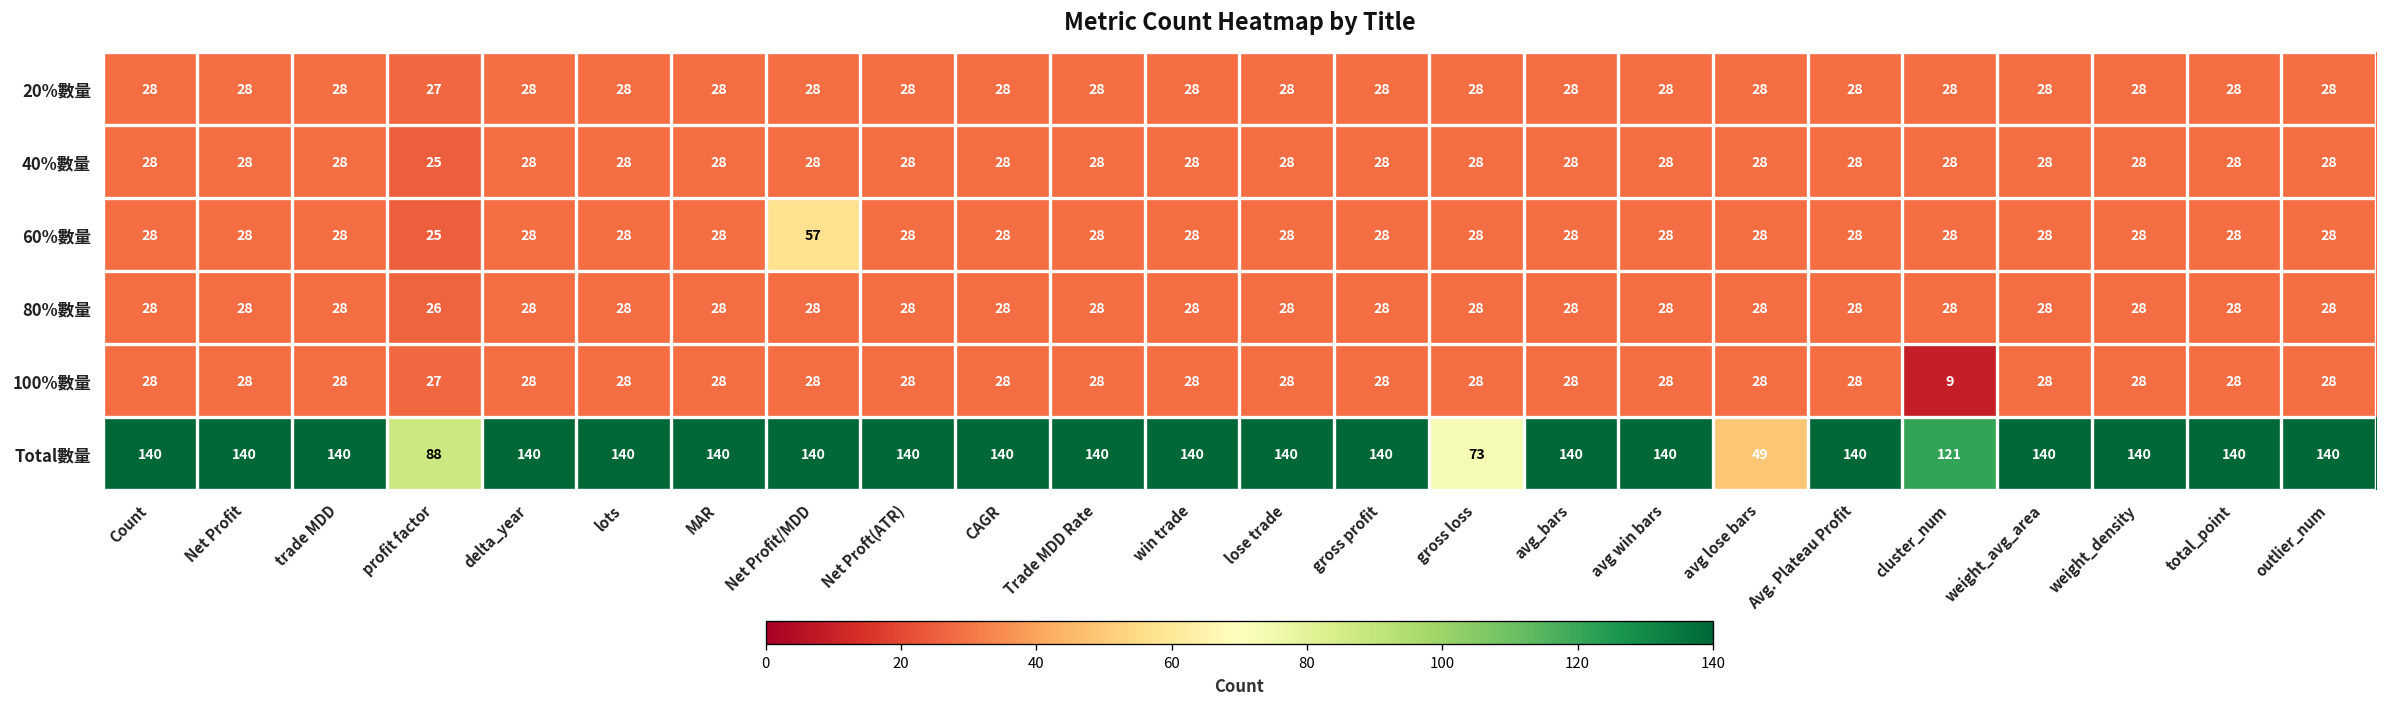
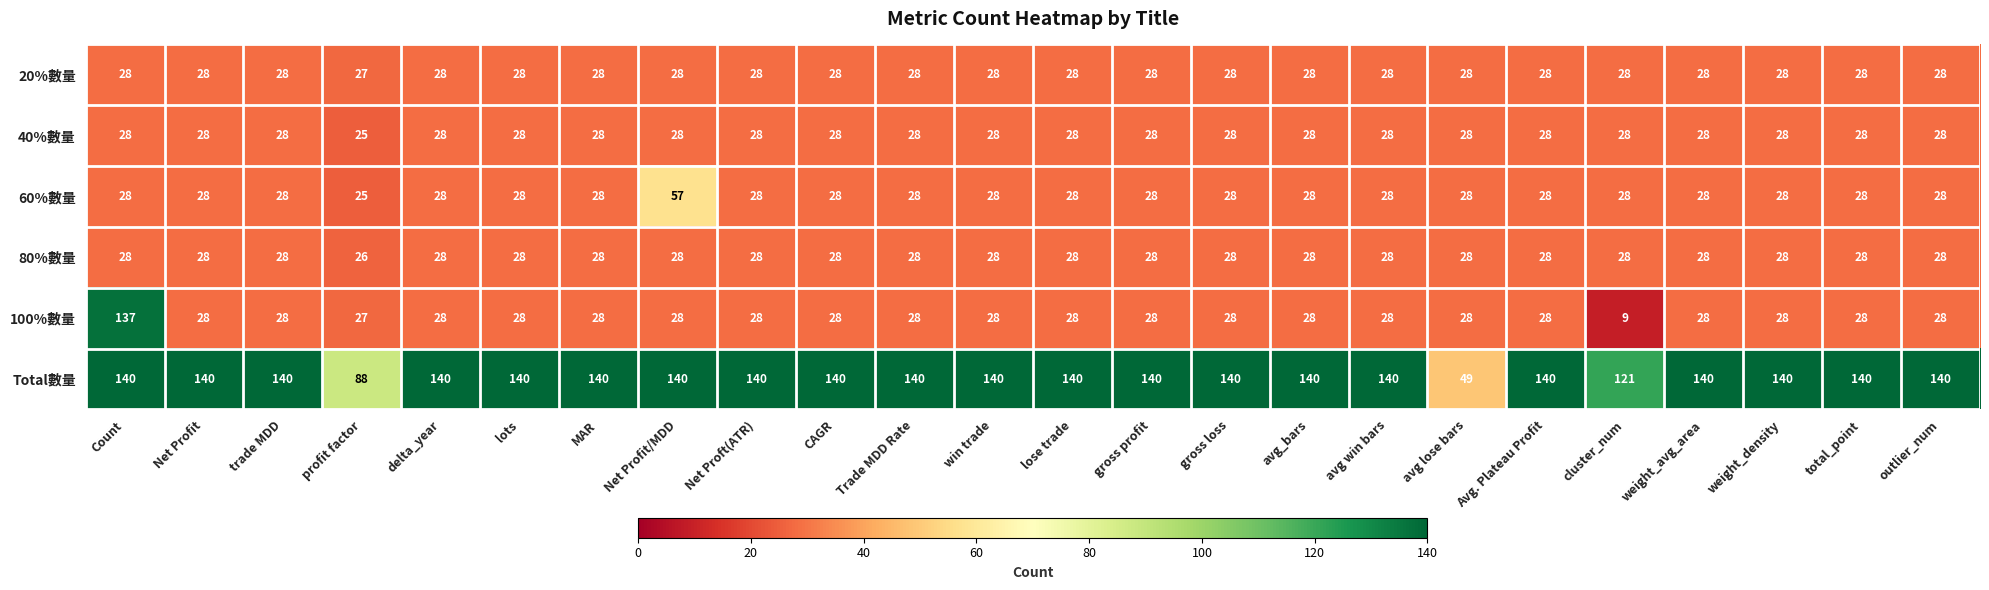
100%數量, Count: 28 -> 137
Total數量, gross loss: 73 -> 140
